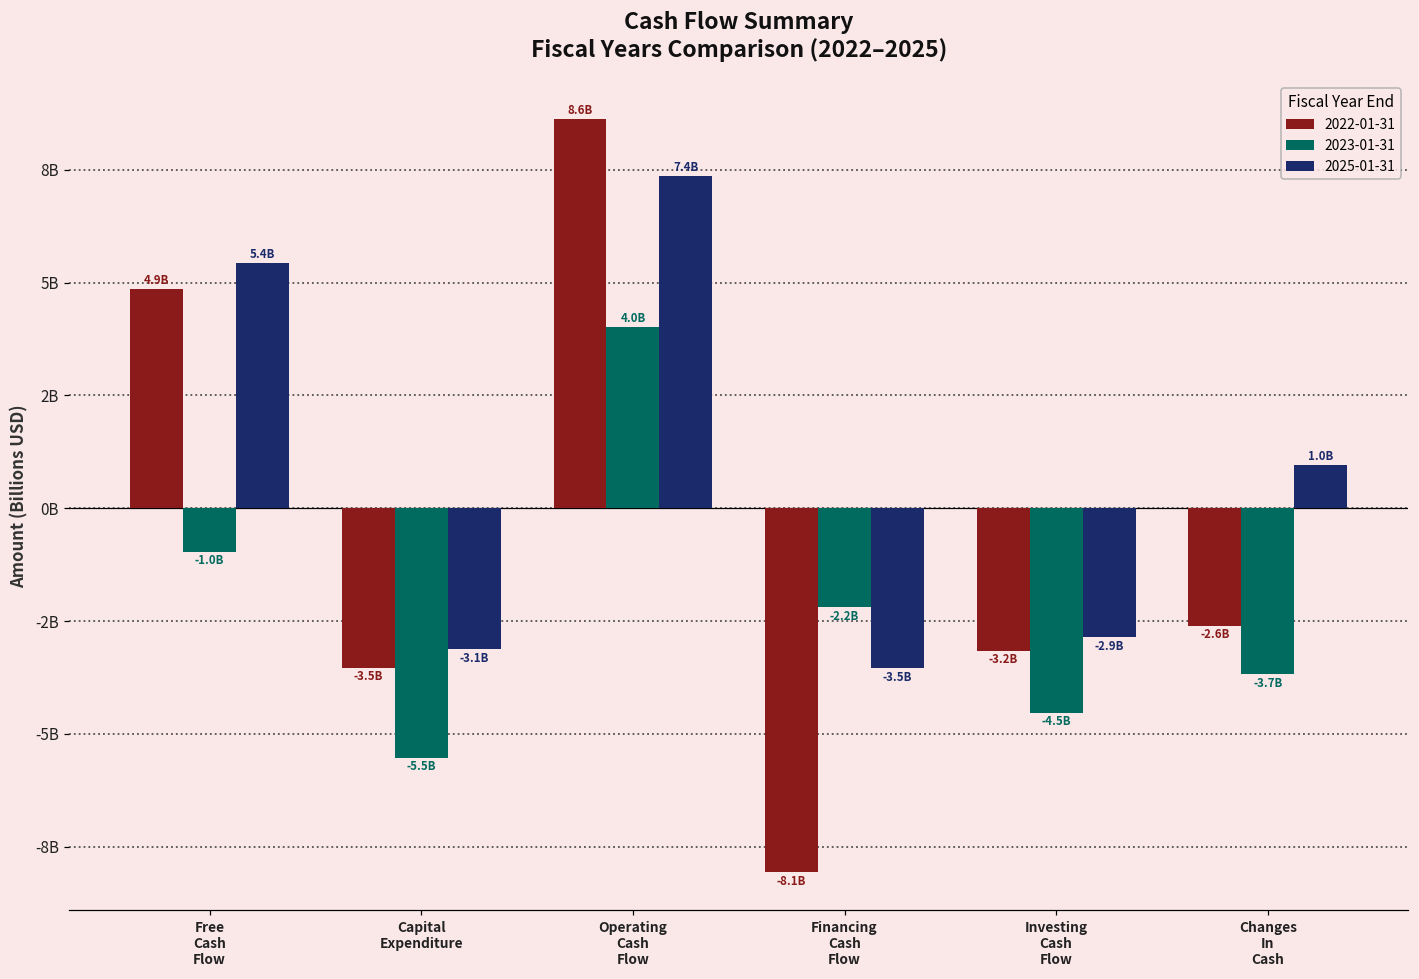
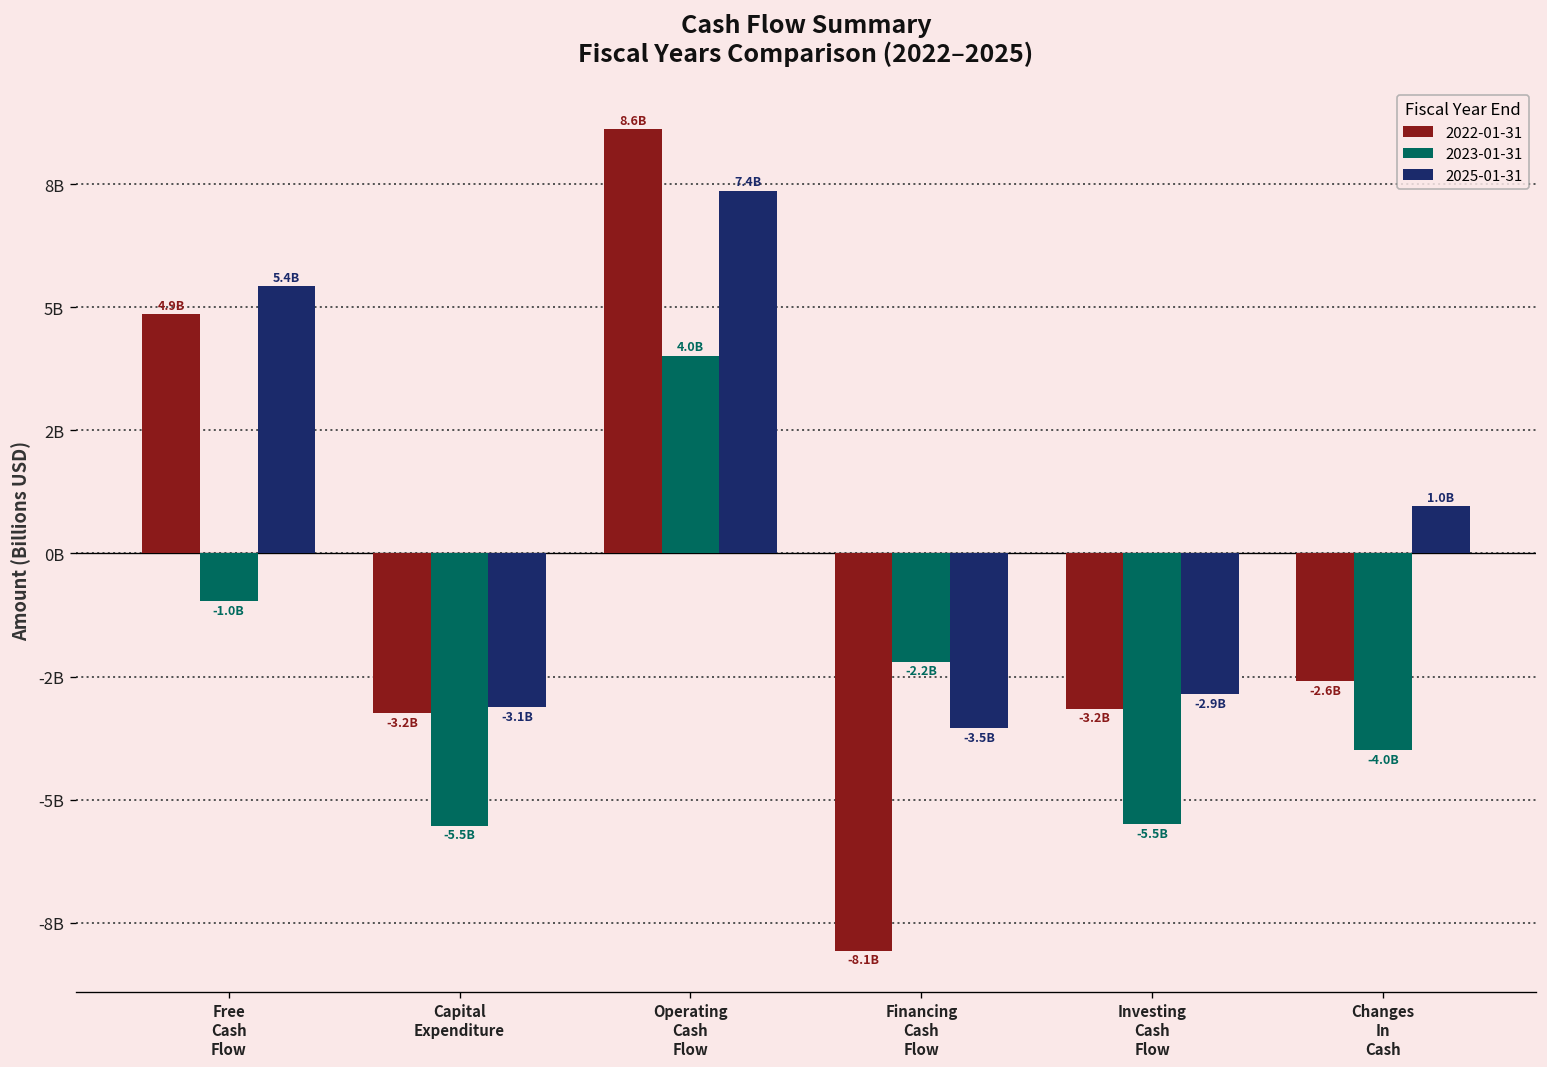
2022-01-31, Capital Expenditure: -3.5B -> -3.2B
2023-01-31, Investing Cash Flow: -4.5B -> -5.5B
2023-01-31, Changes In Cash: -3.7B -> -4.0B
